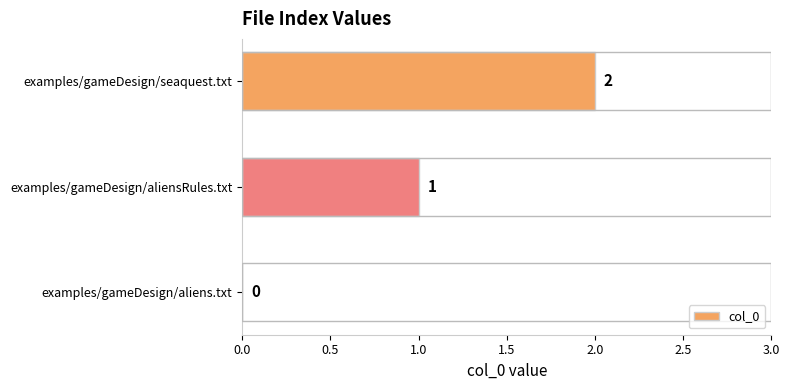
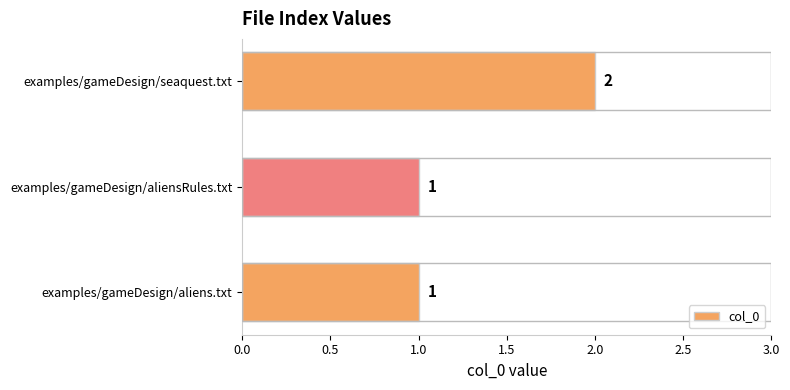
examples/gameDesign/aliens.txt: 0 -> 1
